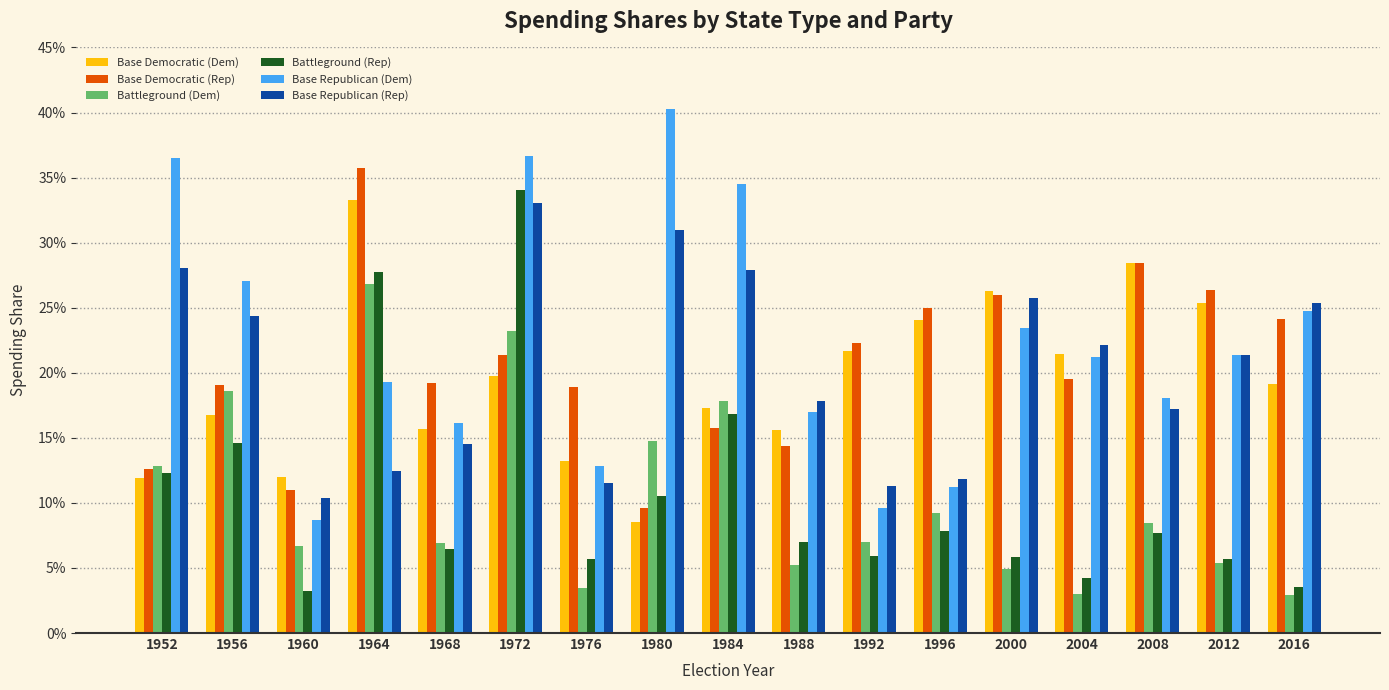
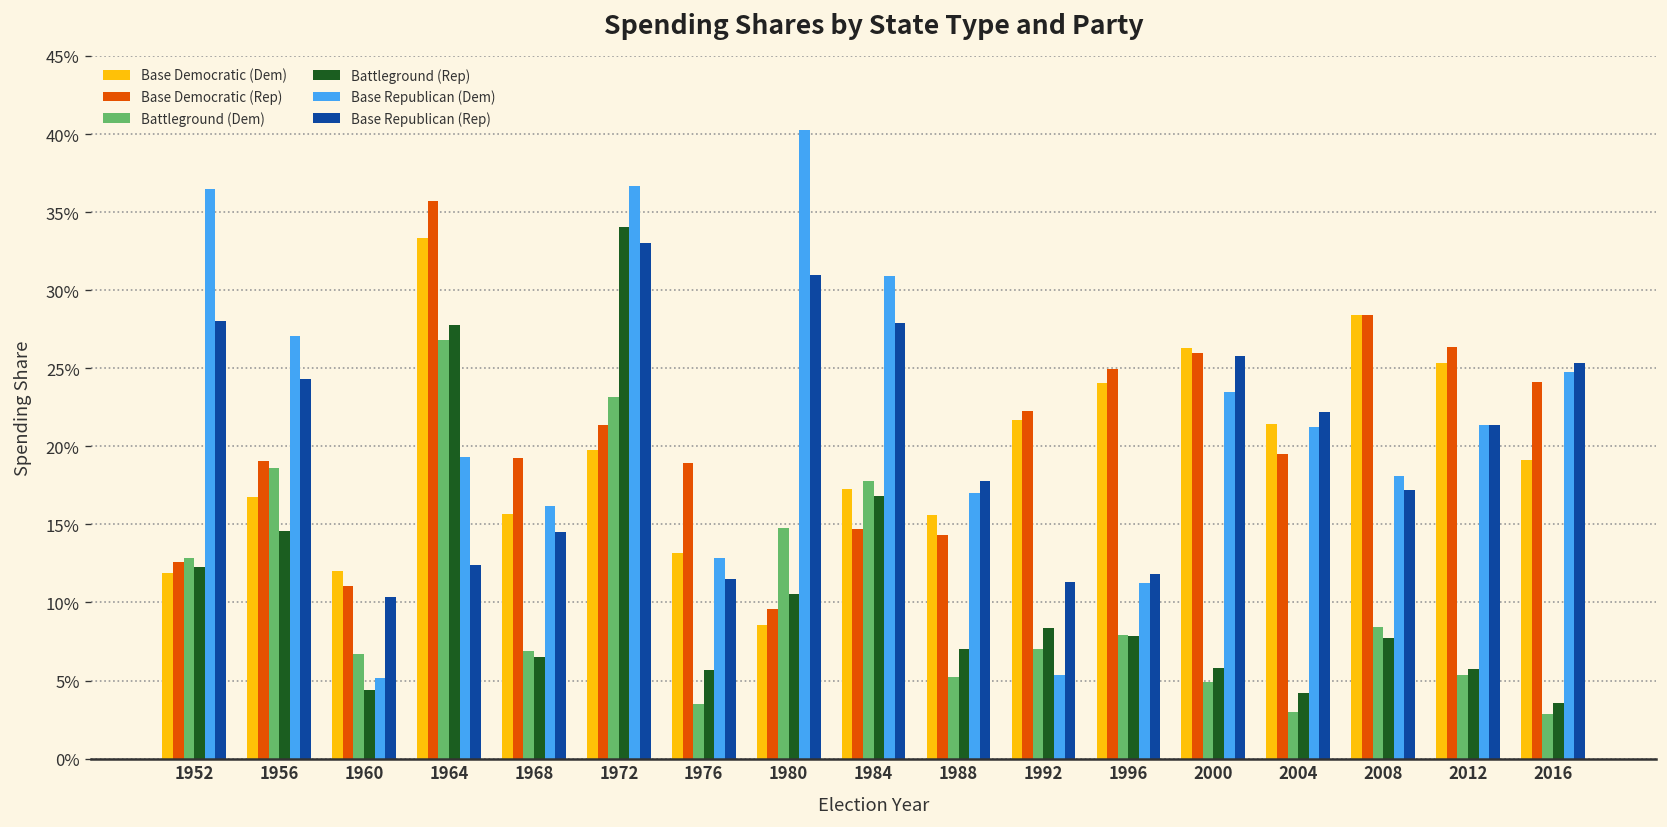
Battleground (Rep), 1960: 3.2% -> 4.4%
Base Republican (Dem), 1960: 8.7% -> 5.1%
Base Democratic (Rep), 1984: 15.8% -> 14.7%
Base Republican (Dem), 1984: 34.5% -> 30.9%
Battleground (Rep), 1992: 5.9% -> 8.3%
Base Republican (Dem), 1992: 9.6% -> 5.3%
Battleground (Dem), 1996: 9.3% -> 7.9%
